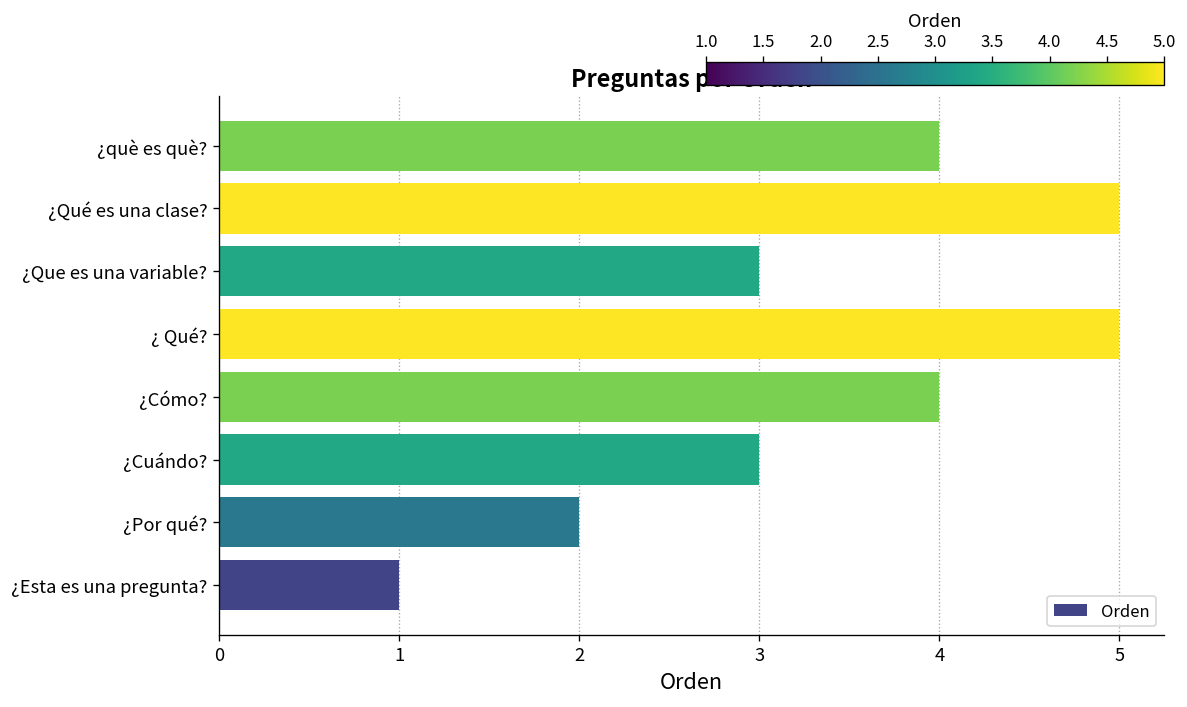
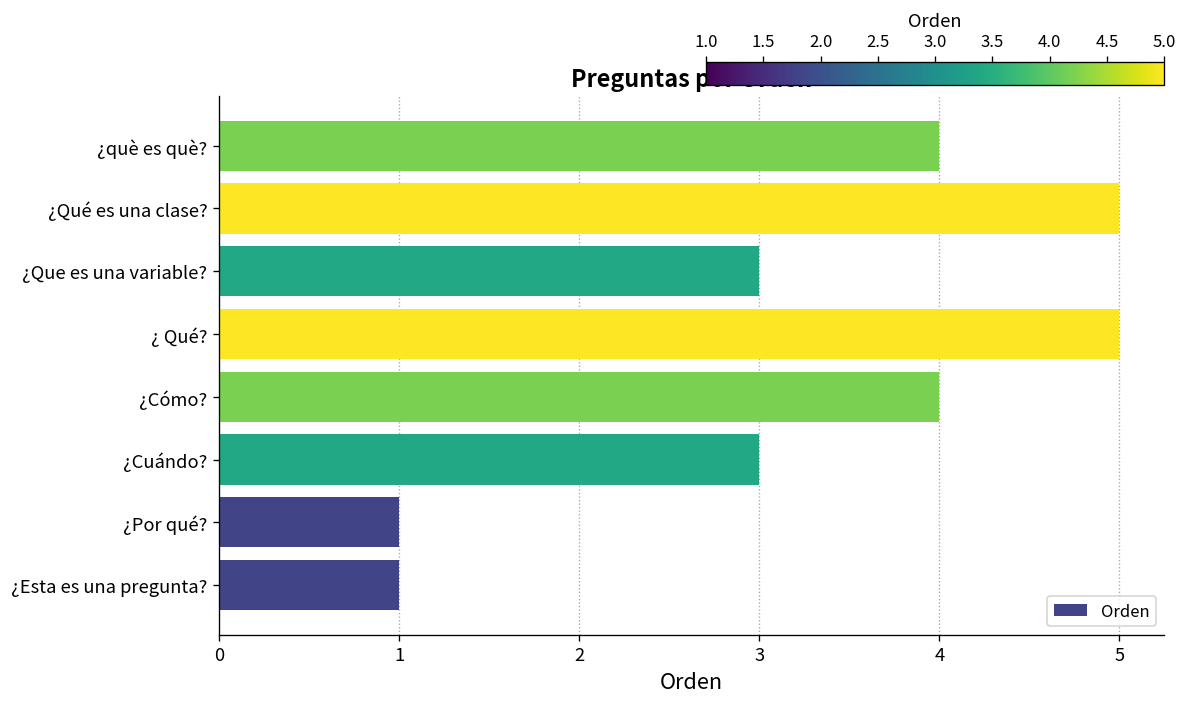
¿Por qué?: 2 -> 1
